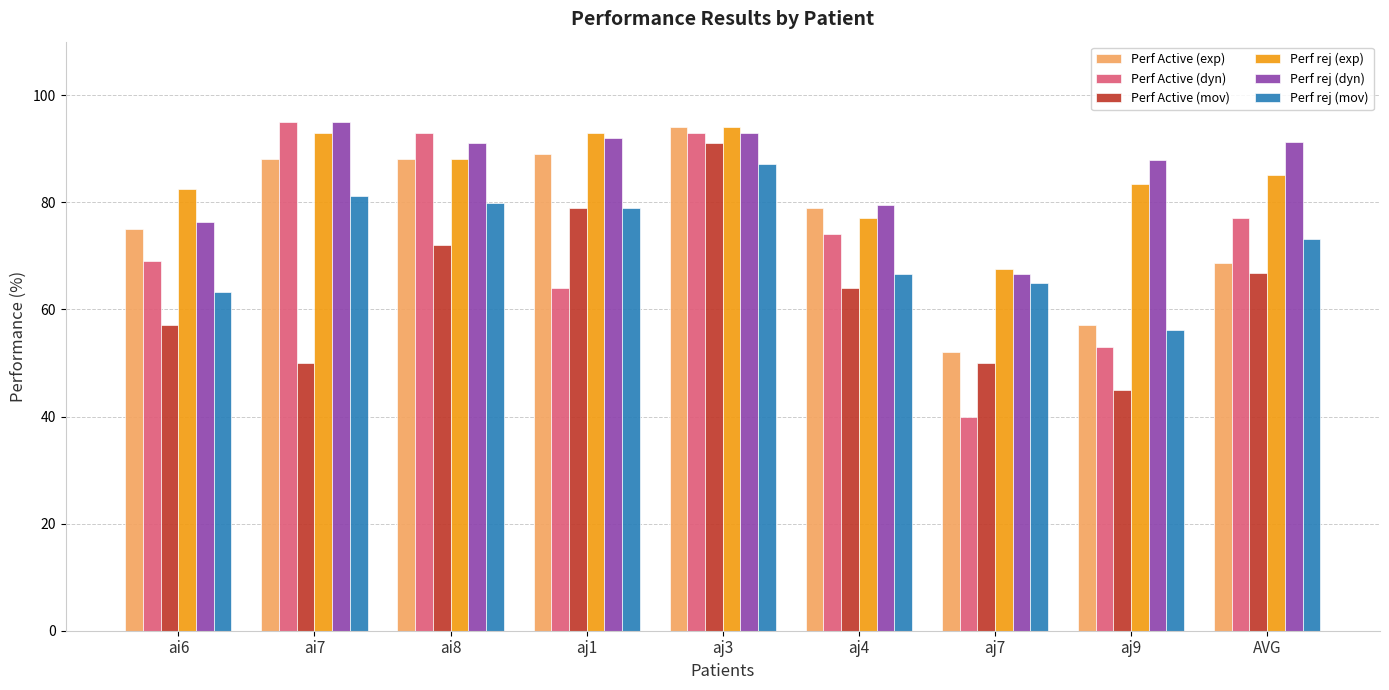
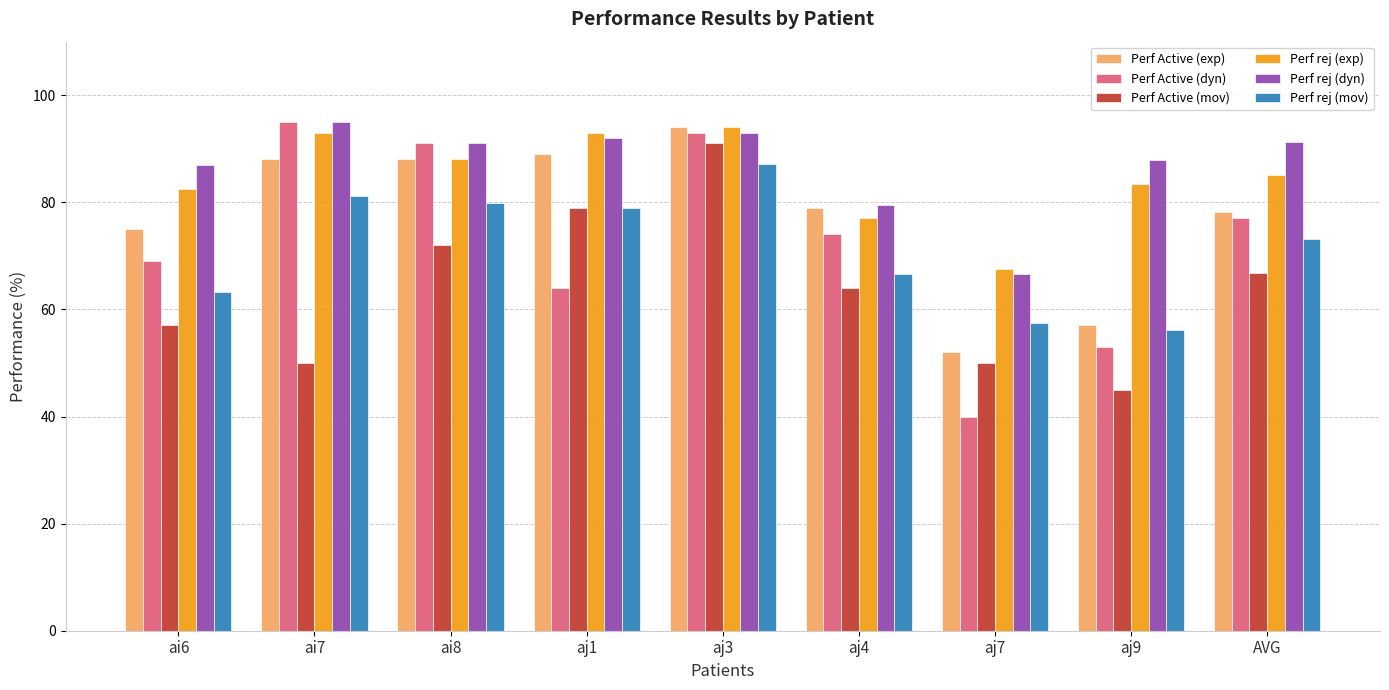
Perf rej (dyn), ai6: 76 -> 87
Perf Active (dyn), ai8: 93 -> 91
Perf rej (mov), aj7: 65 -> 57
Perf Active (exp), AVG: 69 -> 78
